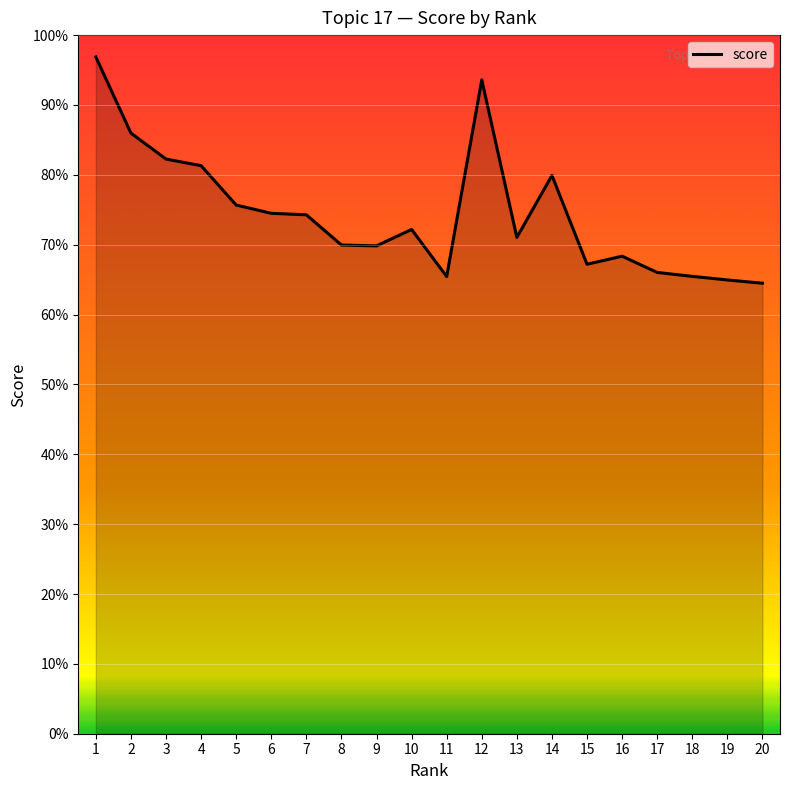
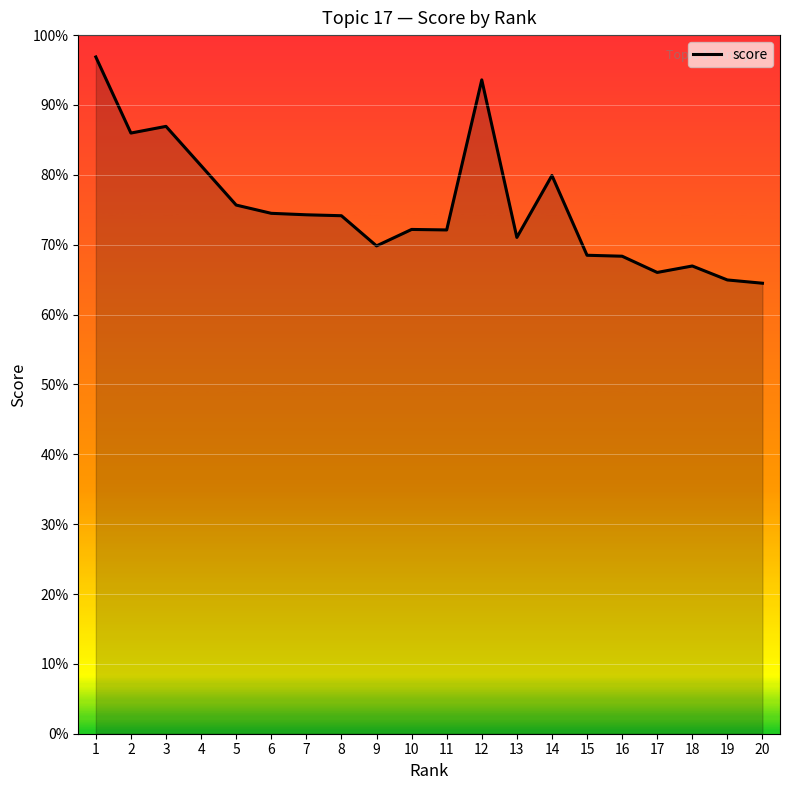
3: 82% -> 87%
8: 70% -> 74%
11: 65% -> 72%
15: 67% -> 68%
18: 65% -> 67%
